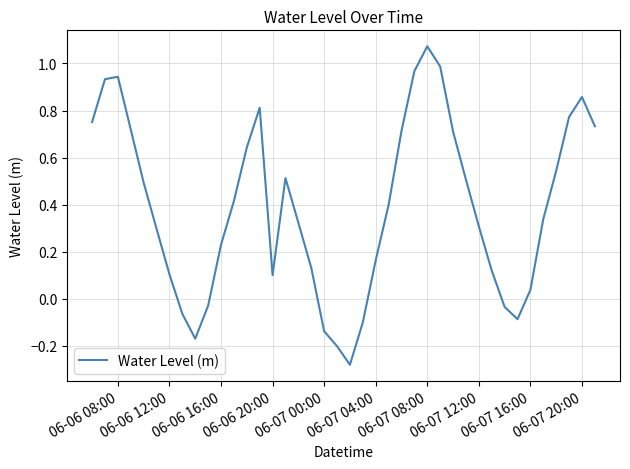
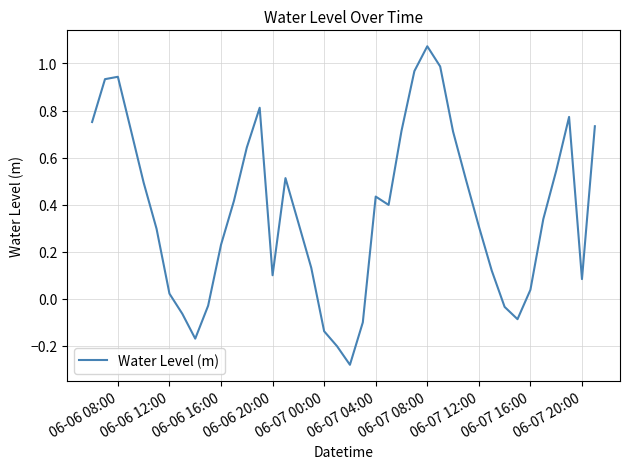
06-06 12:00: 0.10 -> 0.02
06-07 04:00: 0.16 -> 0.43
06-07 20:00: 0.86 -> 0.08
